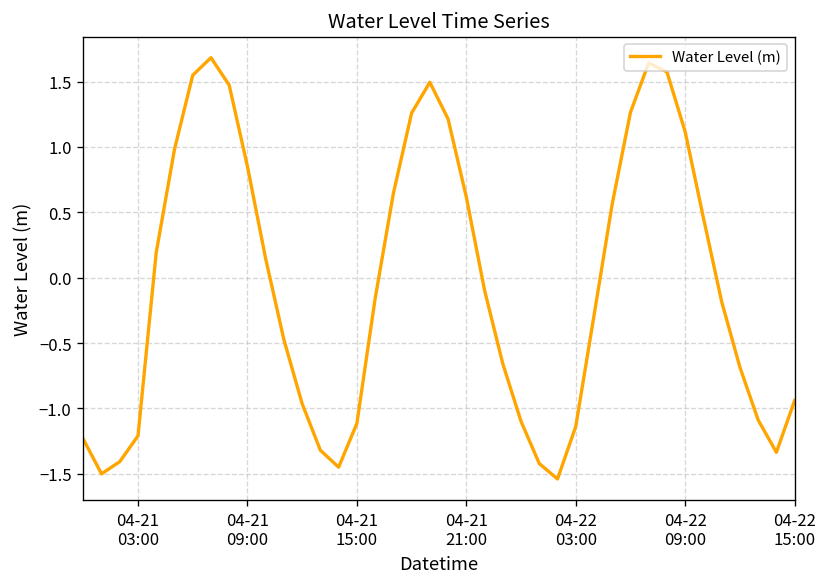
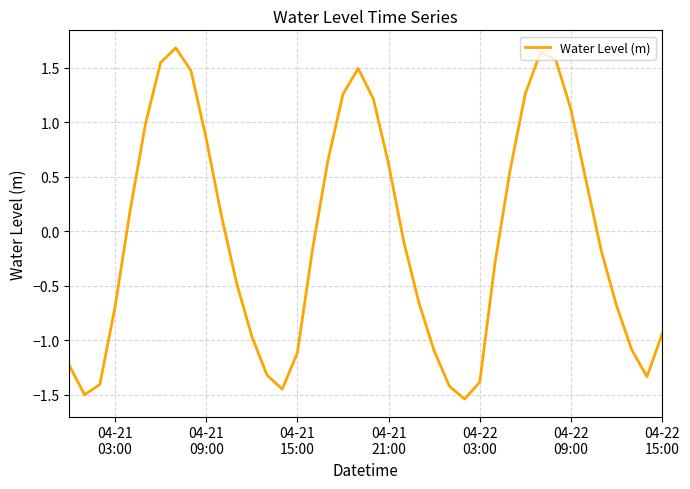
04-21 03:00: -1.21 -> -0.70
04-22 03:00: -1.14 -> -1.38
